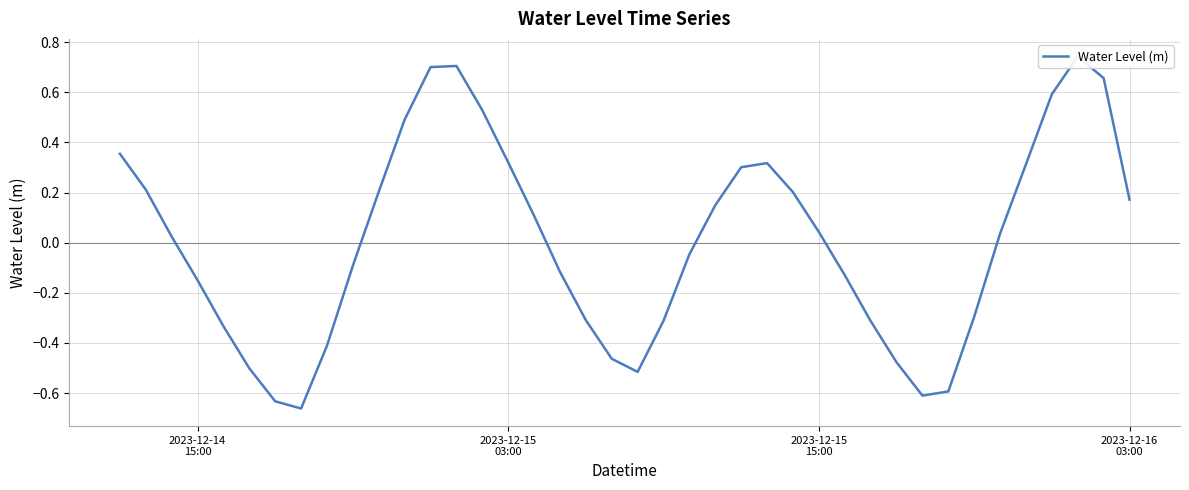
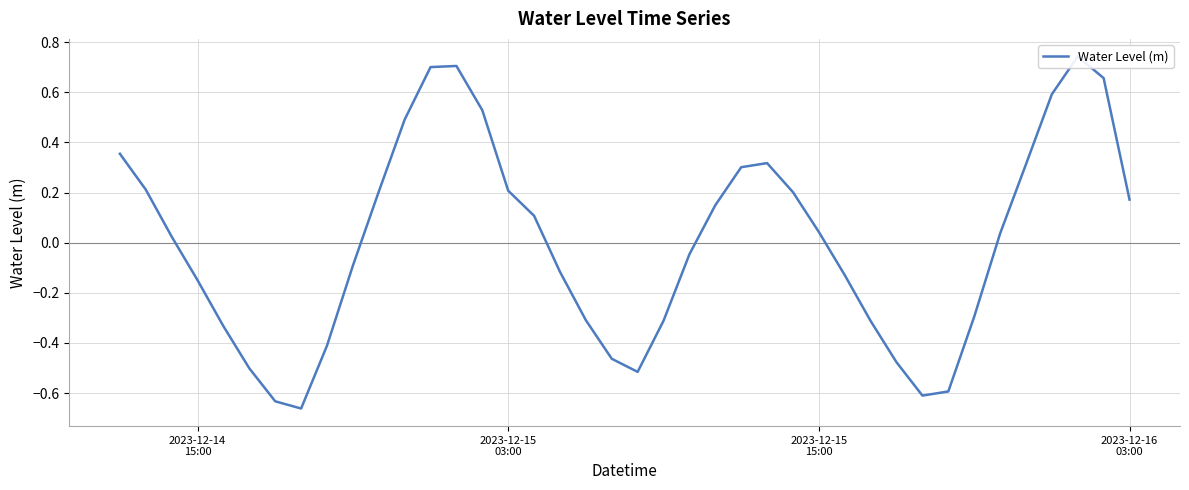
2023-12-15 03:00: 0.32 -> 0.21
